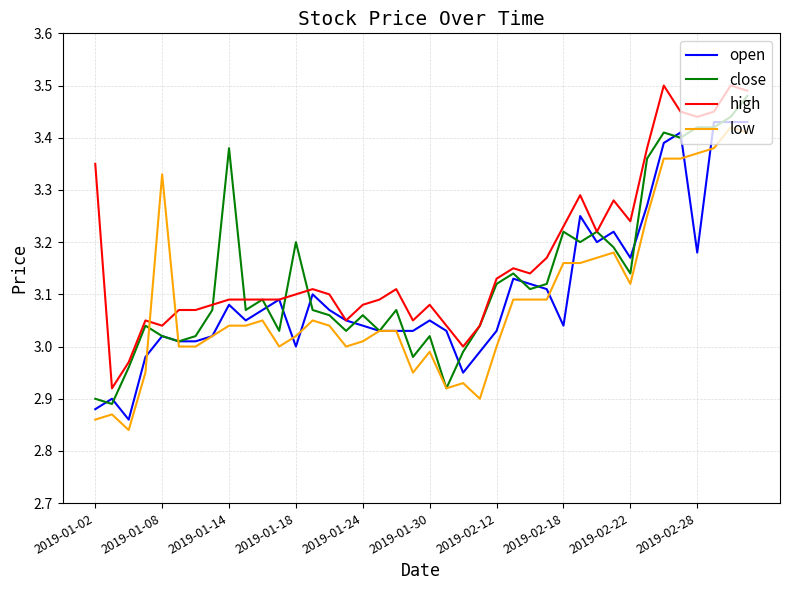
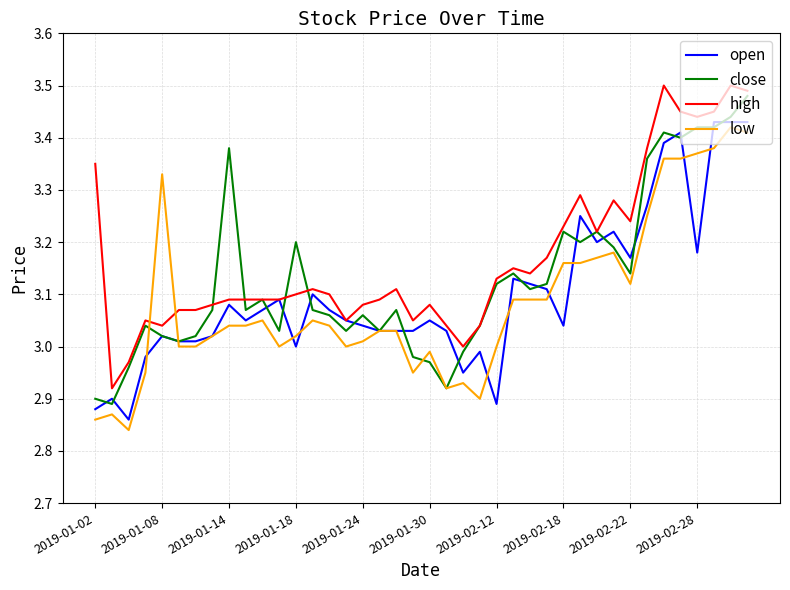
close, 2019-01-30: 3.02 -> 2.97
open, 2019-02-12: 3.03 -> 2.89
